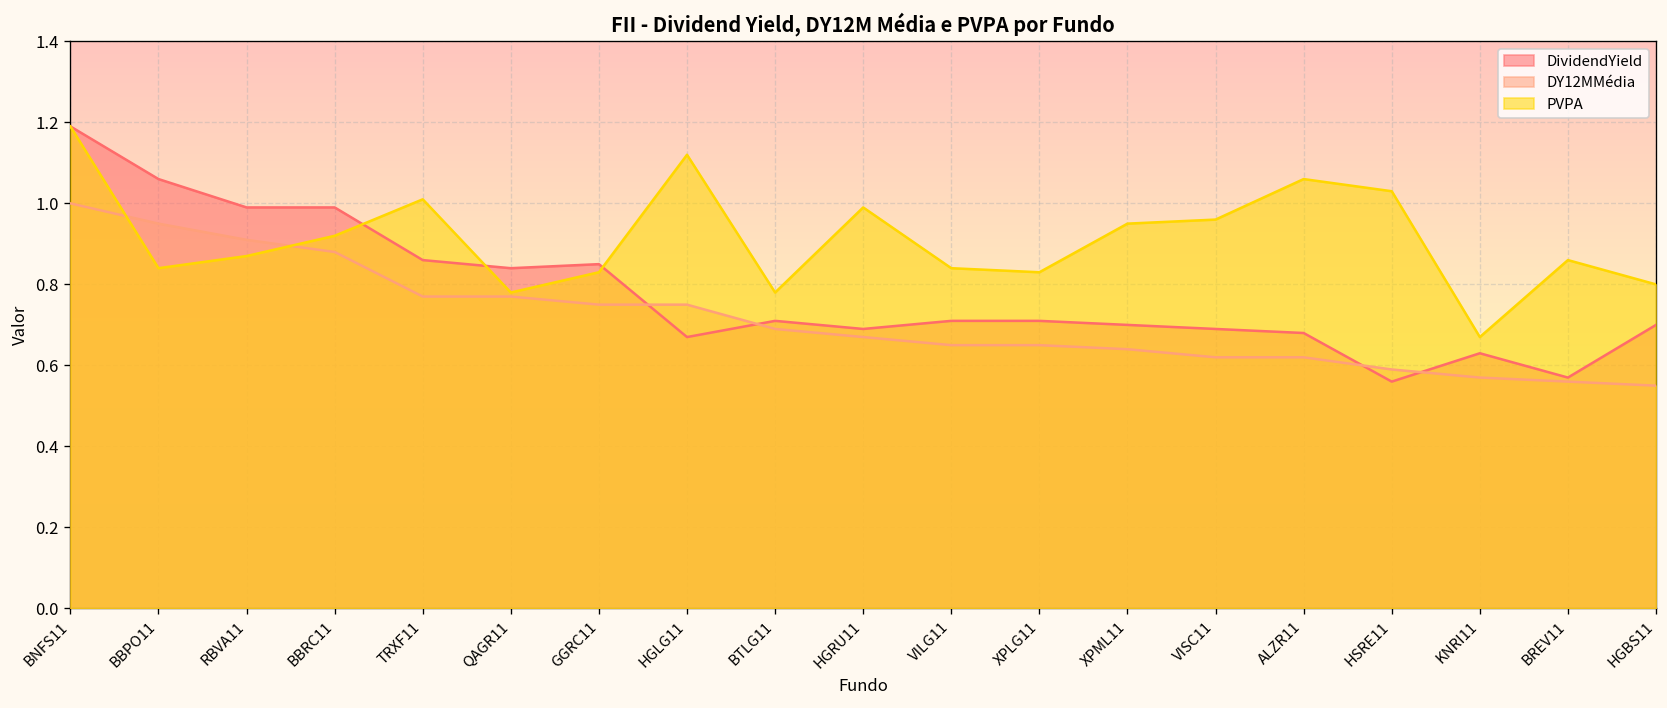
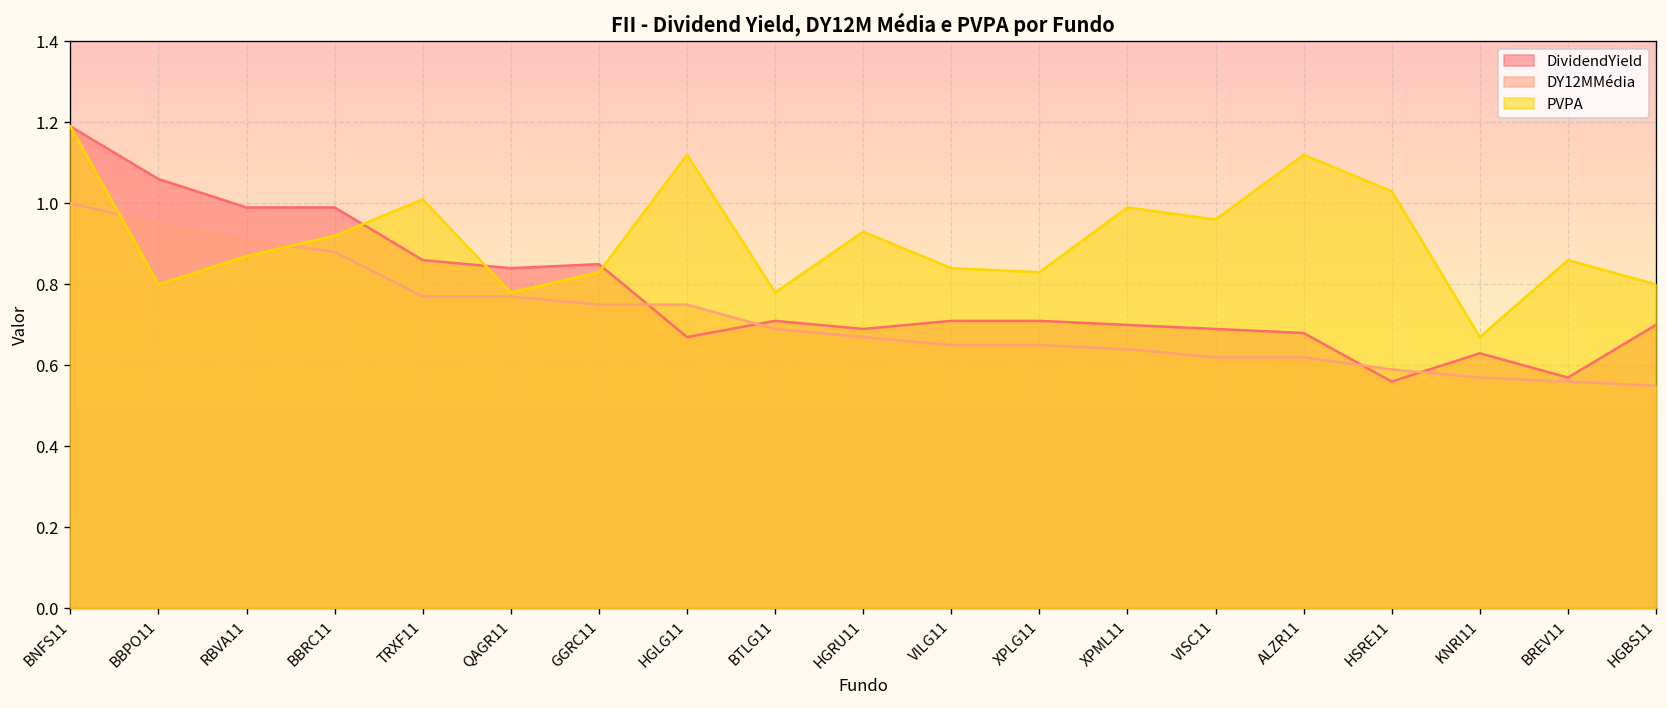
PVPA, BBPO11: 0.84 -> 0.80
PVPA, HGRU11: 0.99 -> 0.93
PVPA, XPML11: 0.95 -> 0.99
PVPA, ALZR11: 1.06 -> 1.12
